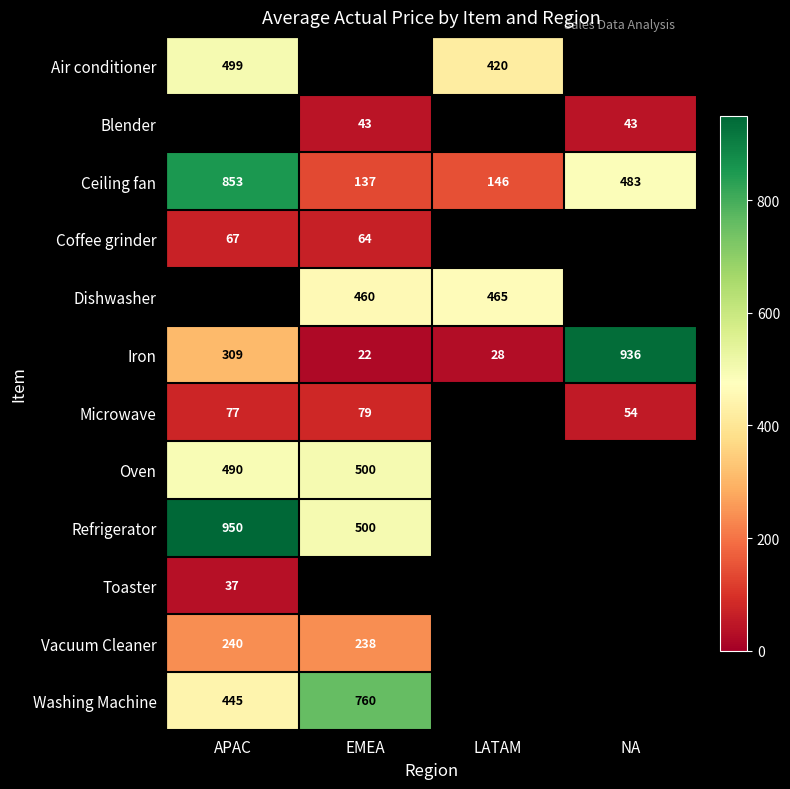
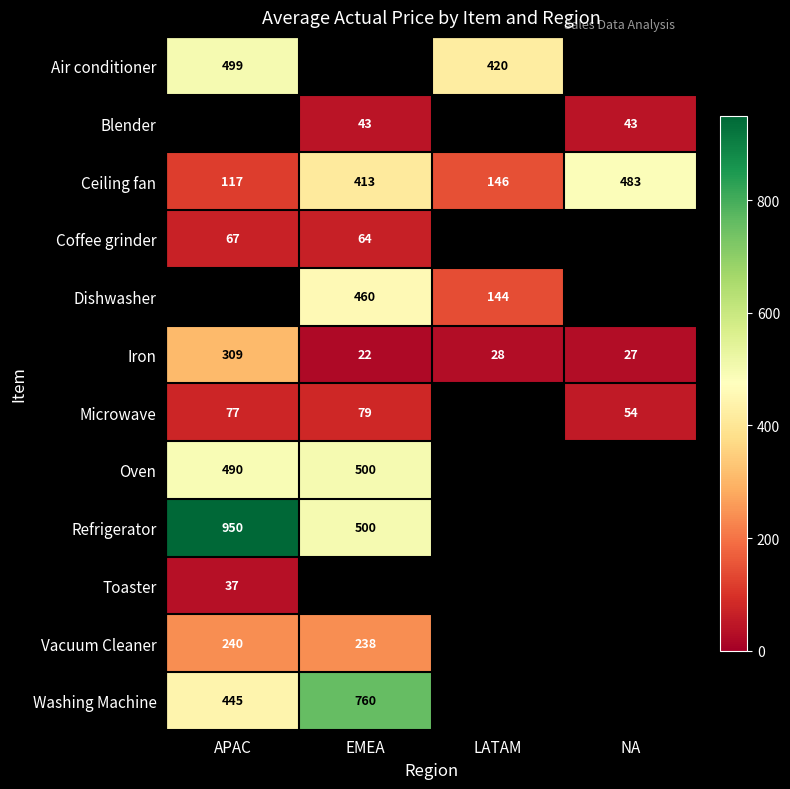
Ceiling fan, APAC: 853 -> 117
Ceiling fan, EMEA: 137 -> 413
Dishwasher, LATAM: 465 -> 144
Iron, NA: 936 -> 27
